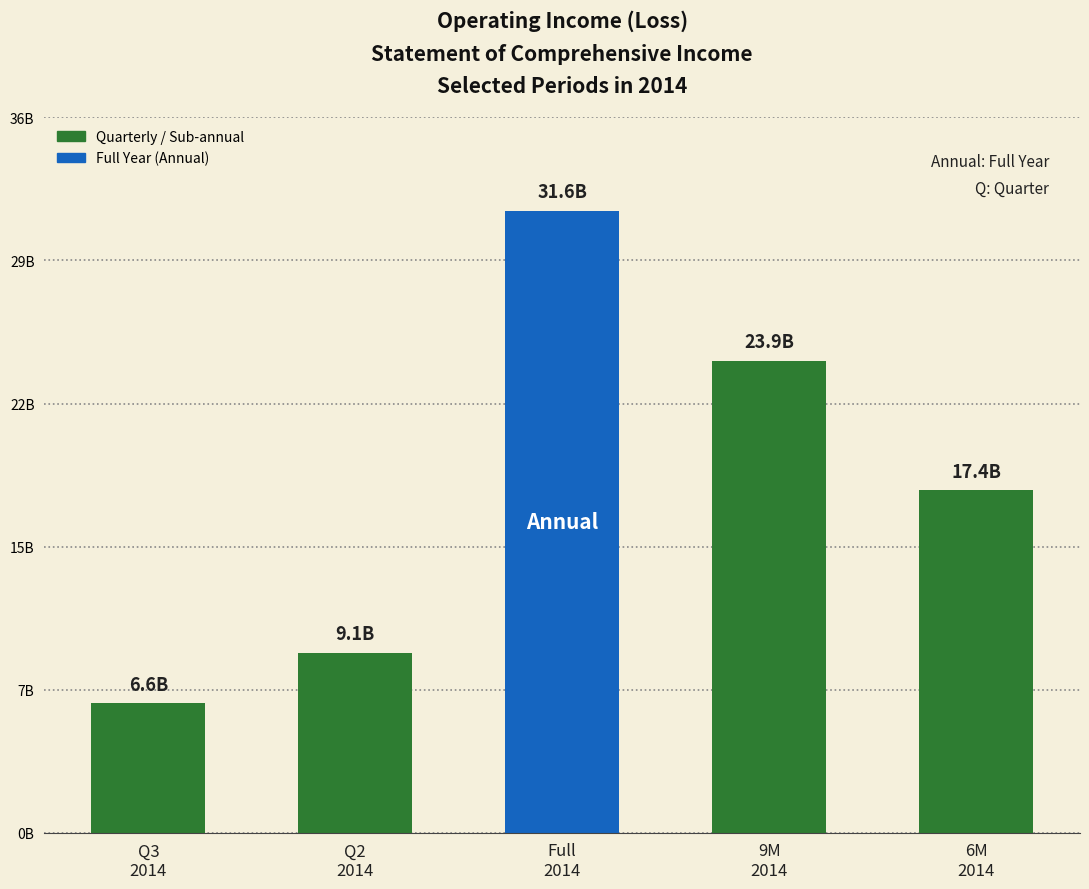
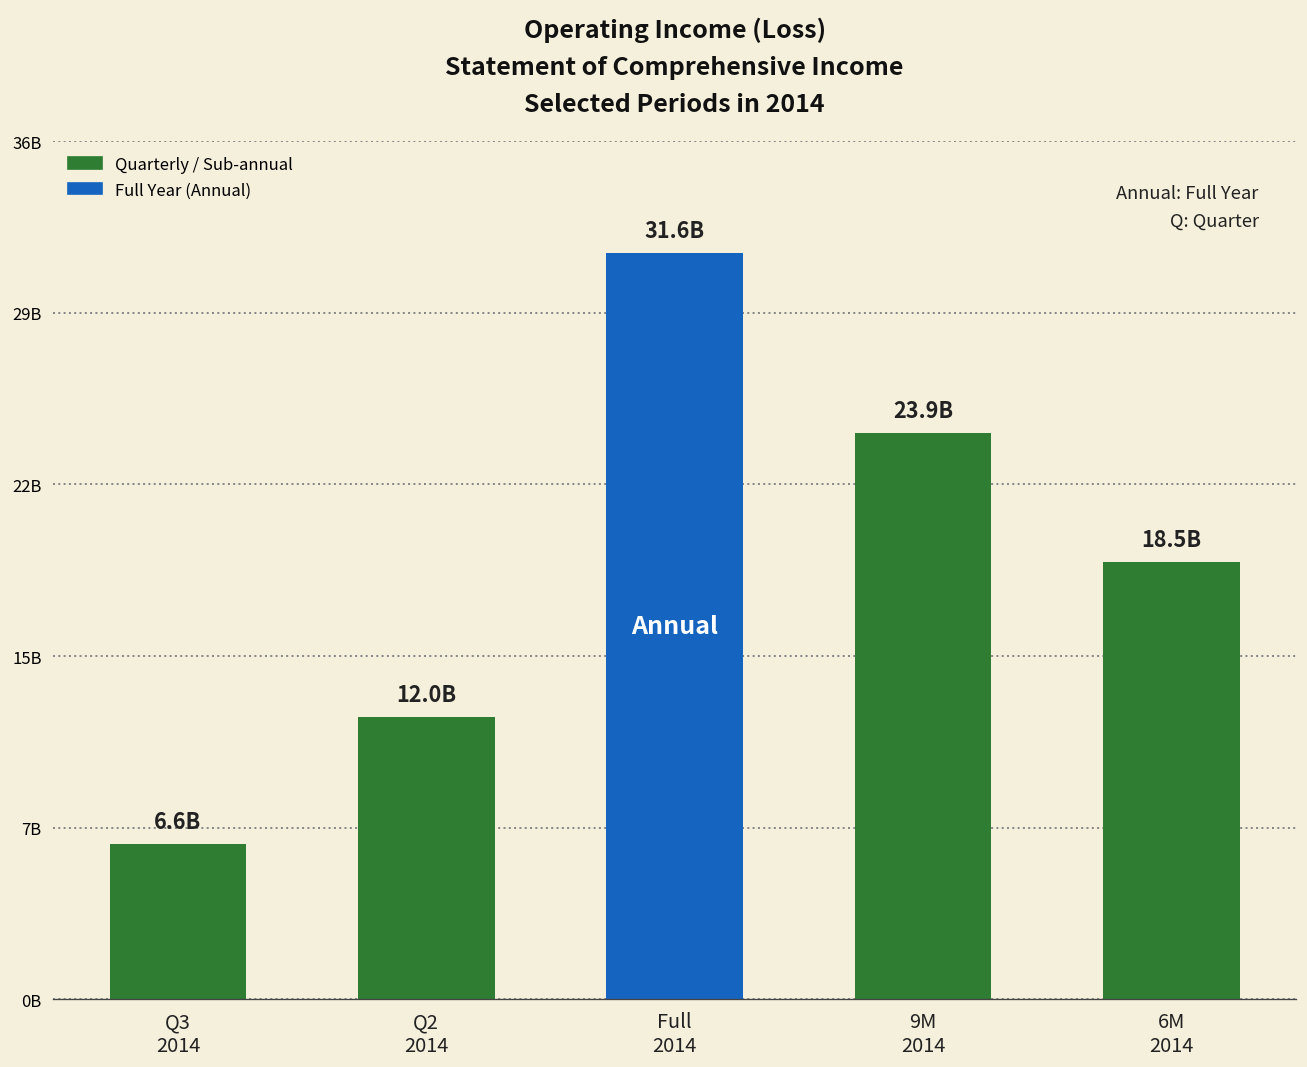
Q2 2014: 9.1B -> 12.0B
6M 2014: 17.4B -> 18.5B
